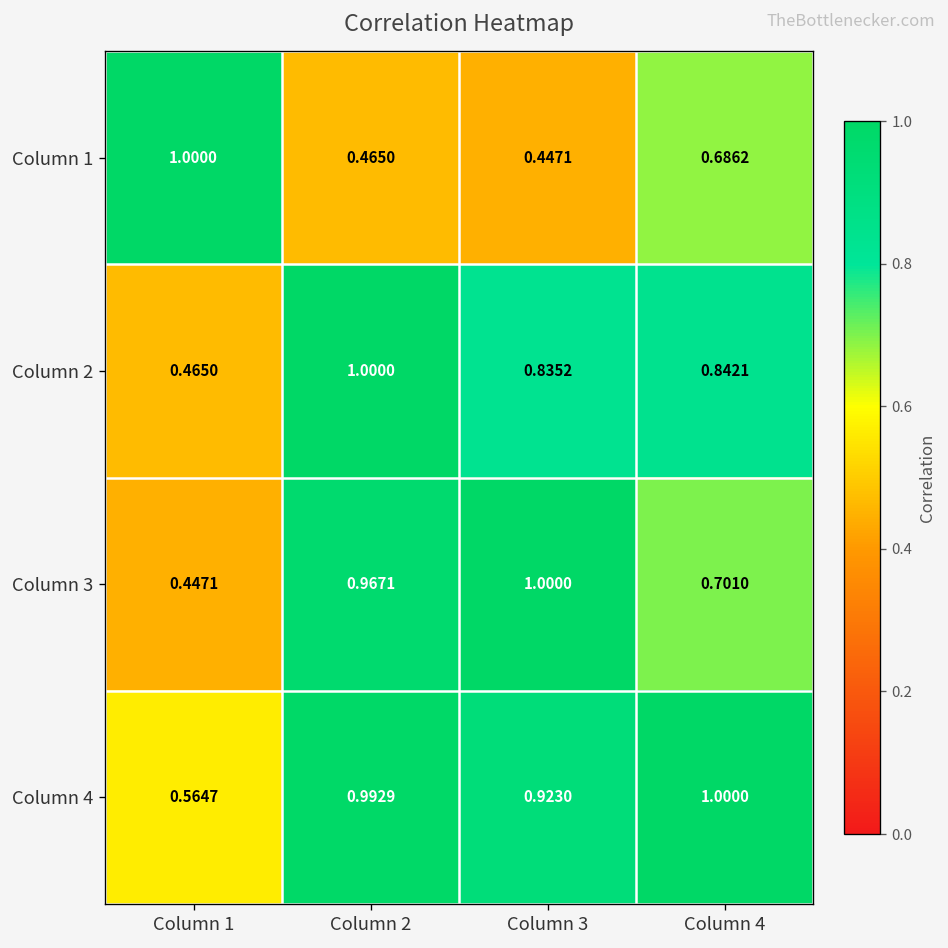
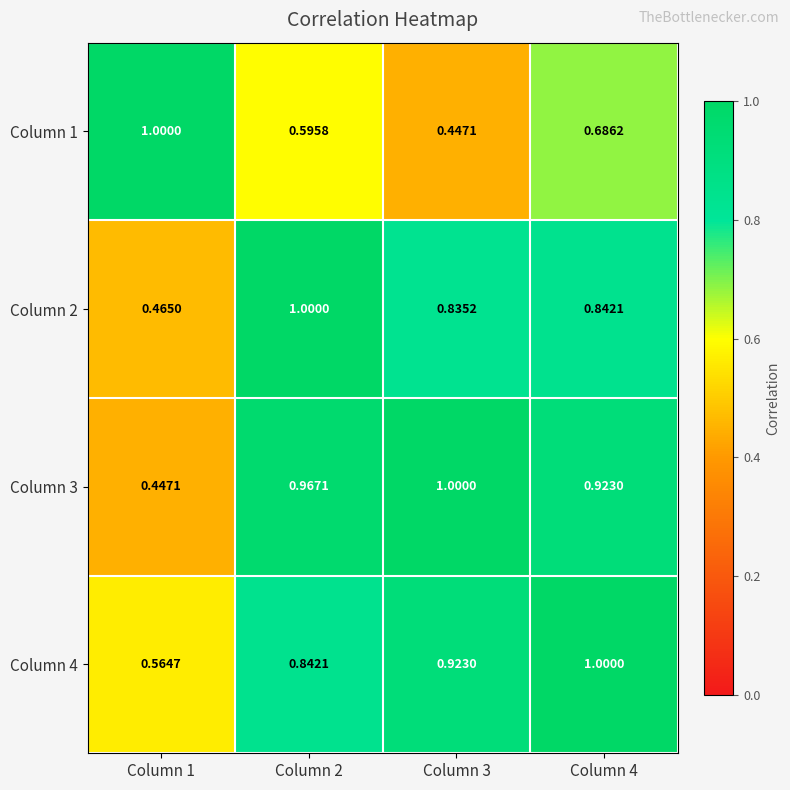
Column 1, Column 2: 0.4650 -> 0.5958
Column 3, Column 4: 0.7010 -> 0.9230
Column 4, Column 2: 0.9929 -> 0.8421
